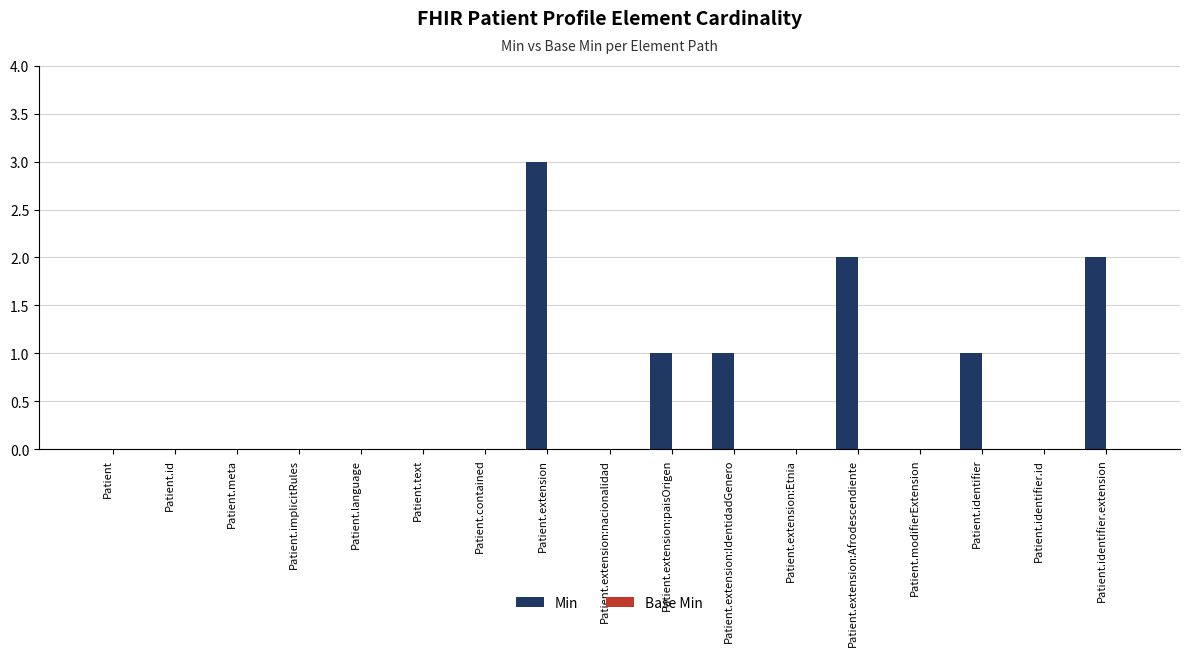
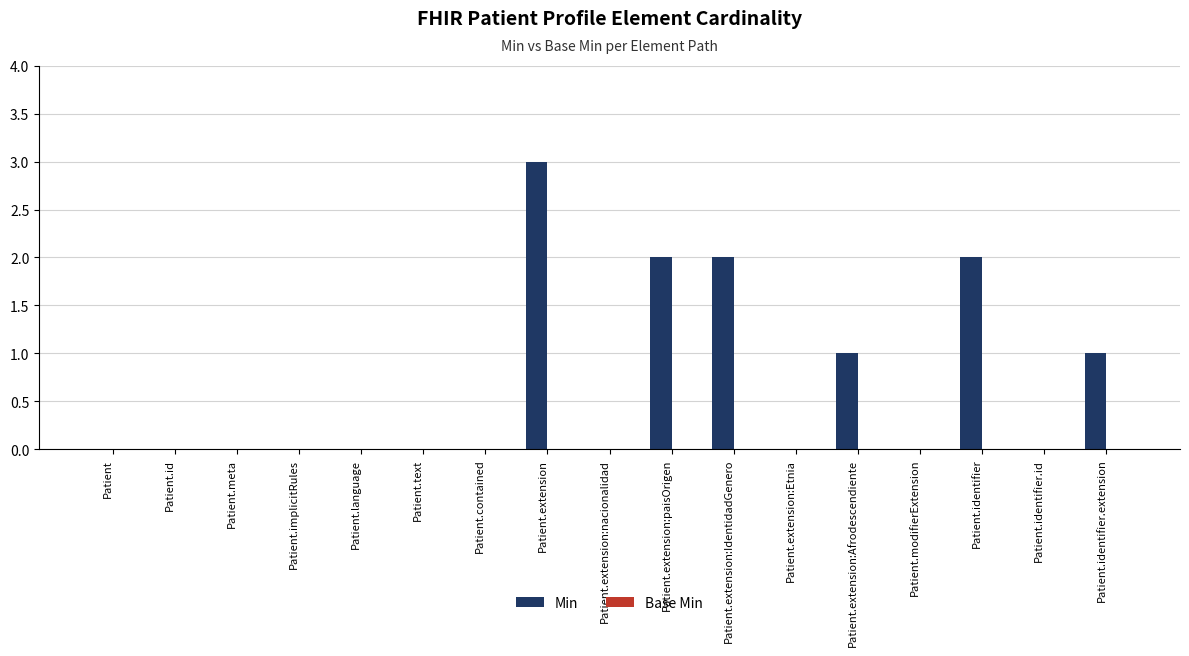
Min, Patient.extension:paisOrigen: 1 -> 2
Min, Patient.extension:IdentidadGenero: 1 -> 2
Min, Patient.extension:Afrodescendiente: 2 -> 1
Min, Patient.identifier: 1 -> 2
Min, Patient.identifier.extension: 2 -> 1
